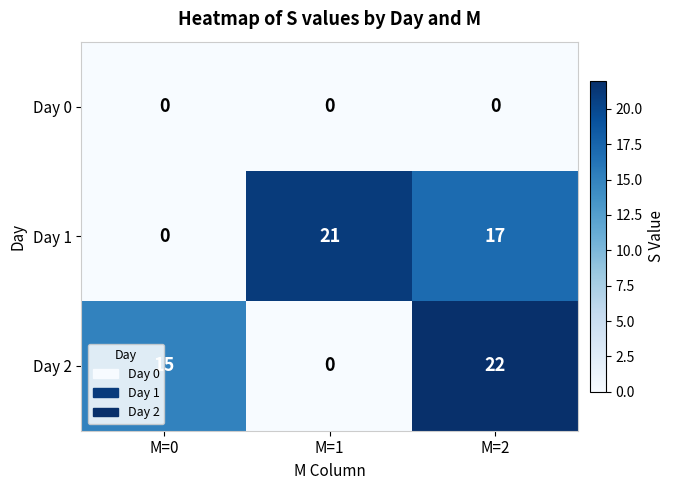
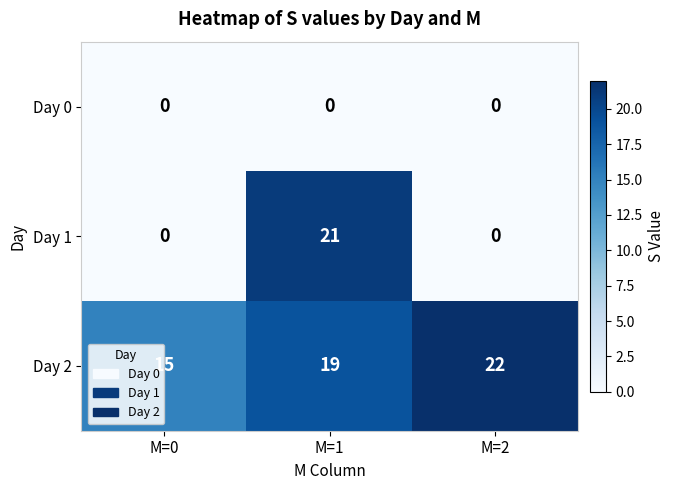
Day 1, M=2: 17 -> 0
Day 2, M=1: 0 -> 19
